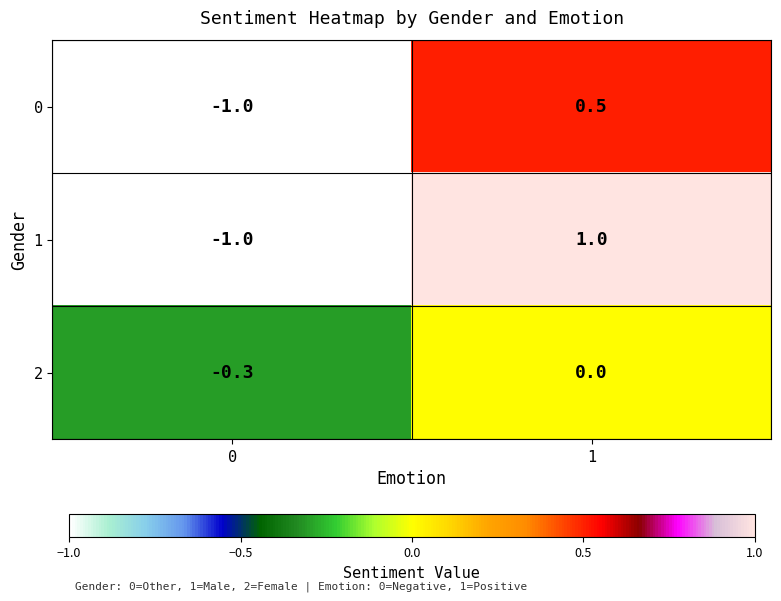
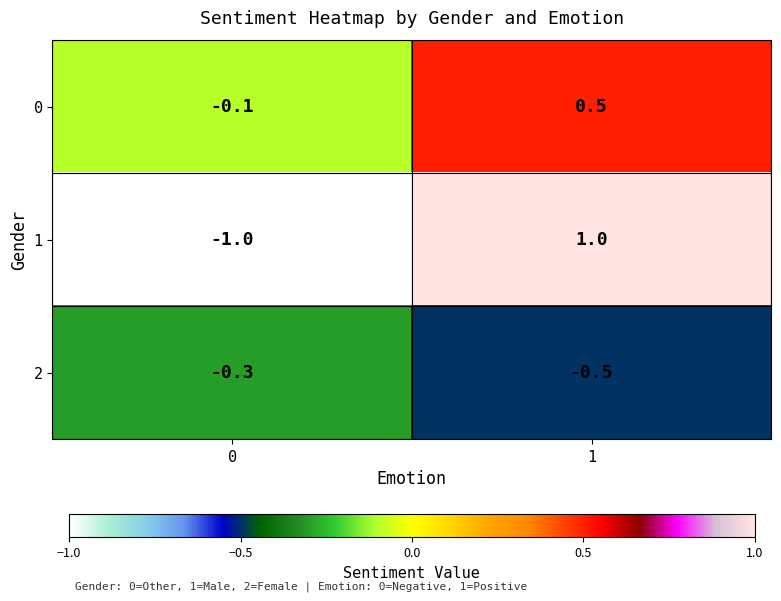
0, 0: -1.0 -> -0.1
2, 1: 0.0 -> -0.5
